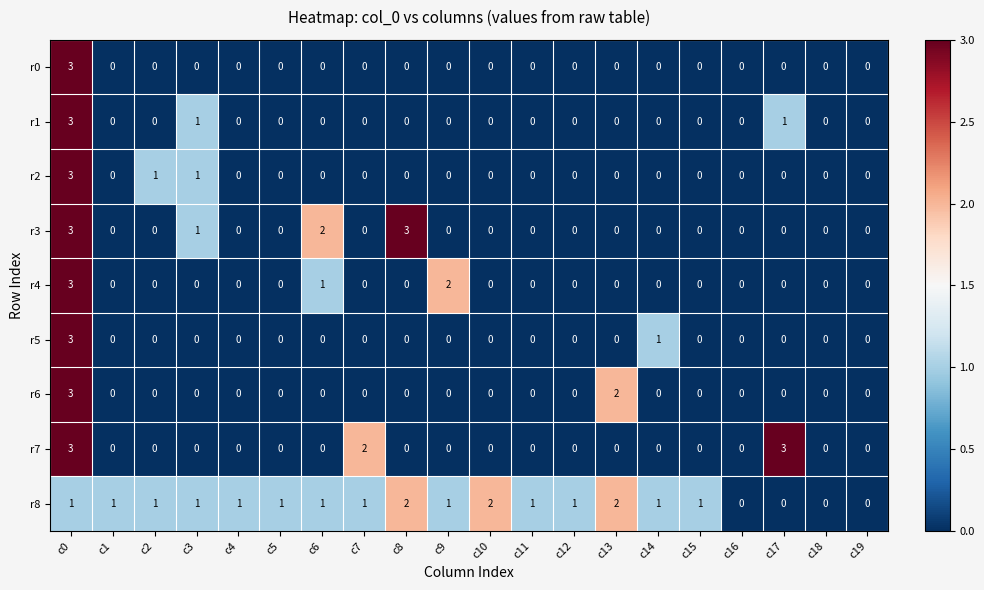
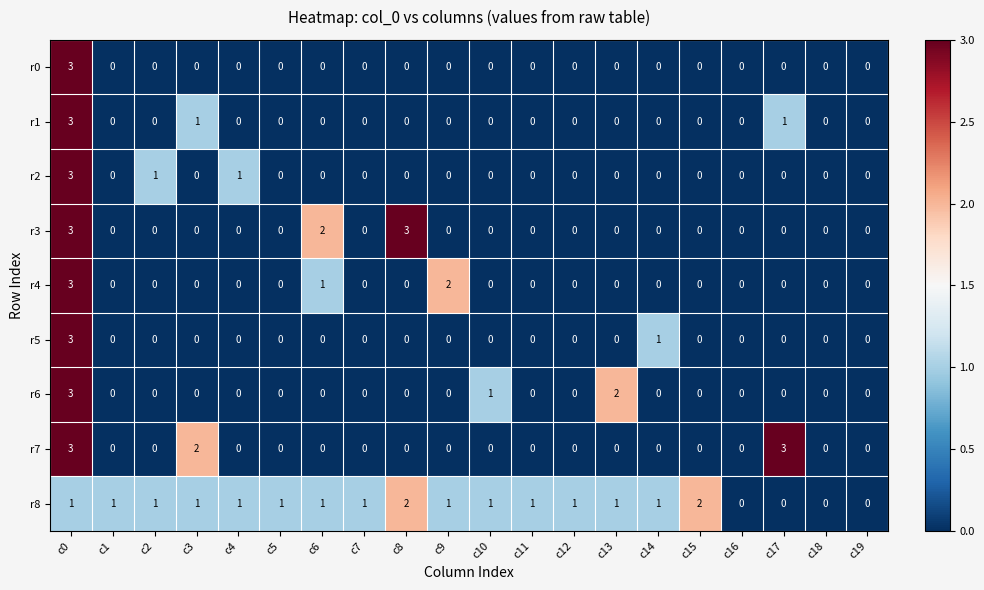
r2, c3: 1 -> 0
r2, c4: 0 -> 1
r3, c3: 1 -> 0
r6, c10: 0 -> 1
r7, c3: 0 -> 2
r7, c7: 2 -> 0
r8, c10: 2 -> 1
r8, c13: 2 -> 1
r8, c15: 1 -> 2
